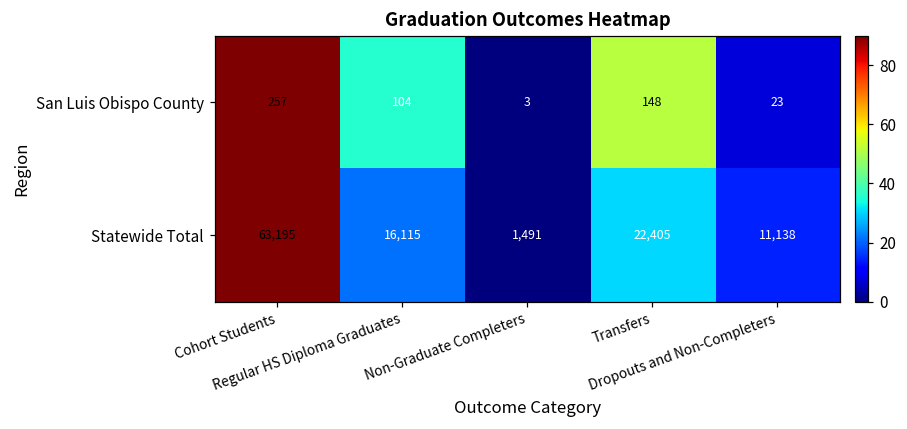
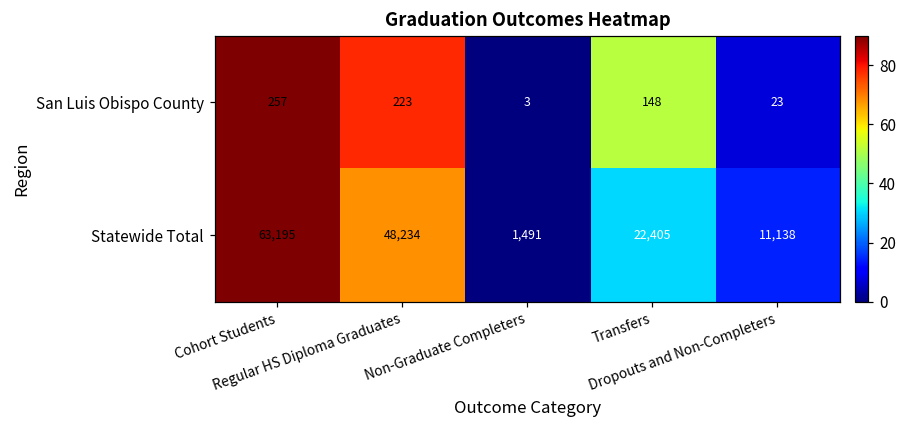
San Luis Obispo County, Regular HS Diploma Graduates: 104 -> 223
Statewide Total, Regular HS Diploma Graduates: 16,115 -> 48,234
